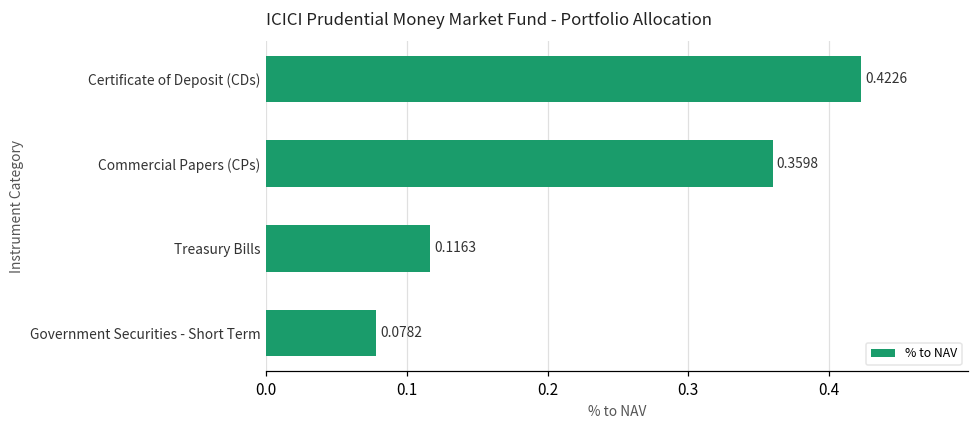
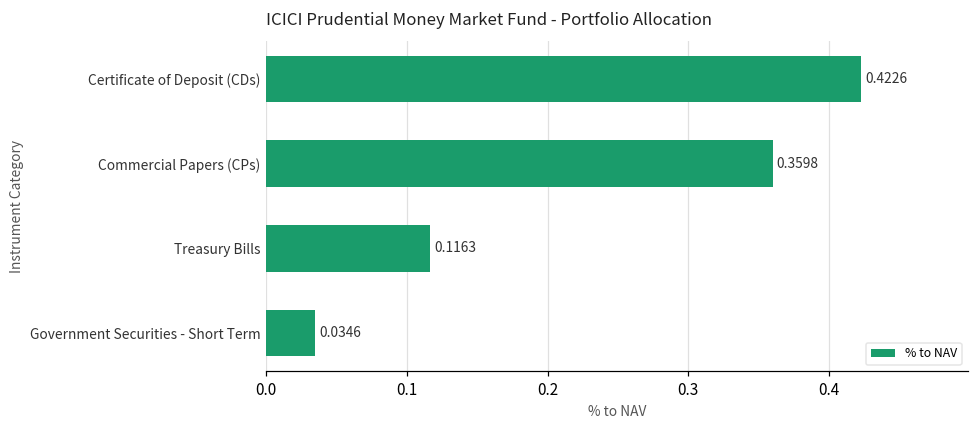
Government Securities - Short Term: 0.0782 -> 0.0346
